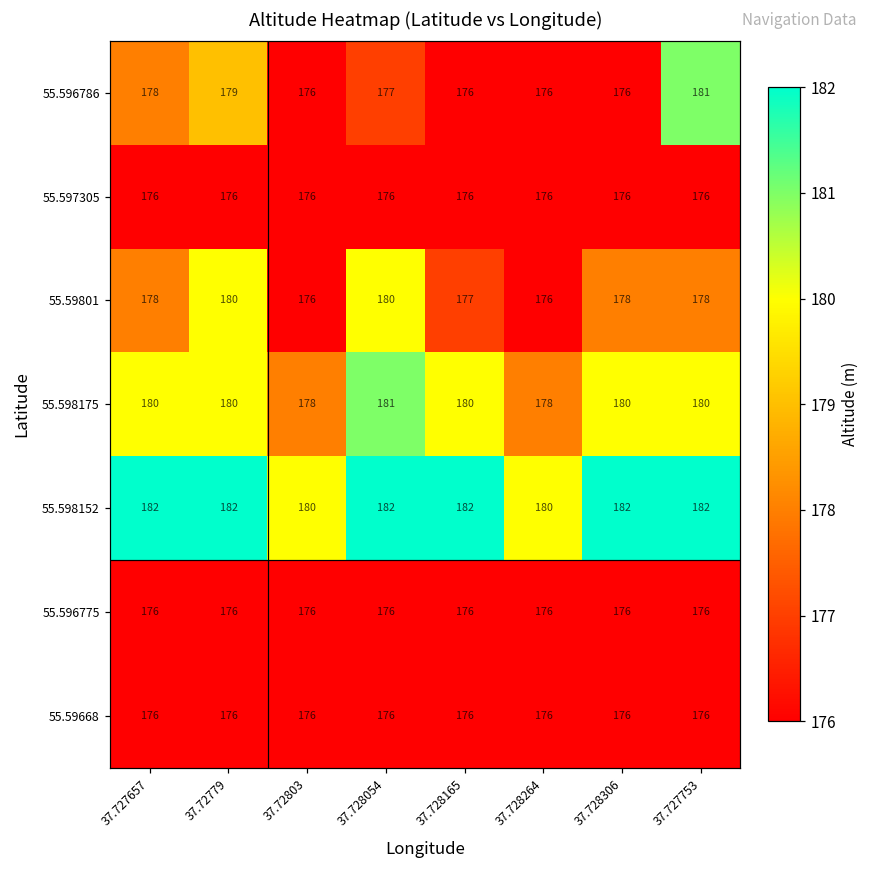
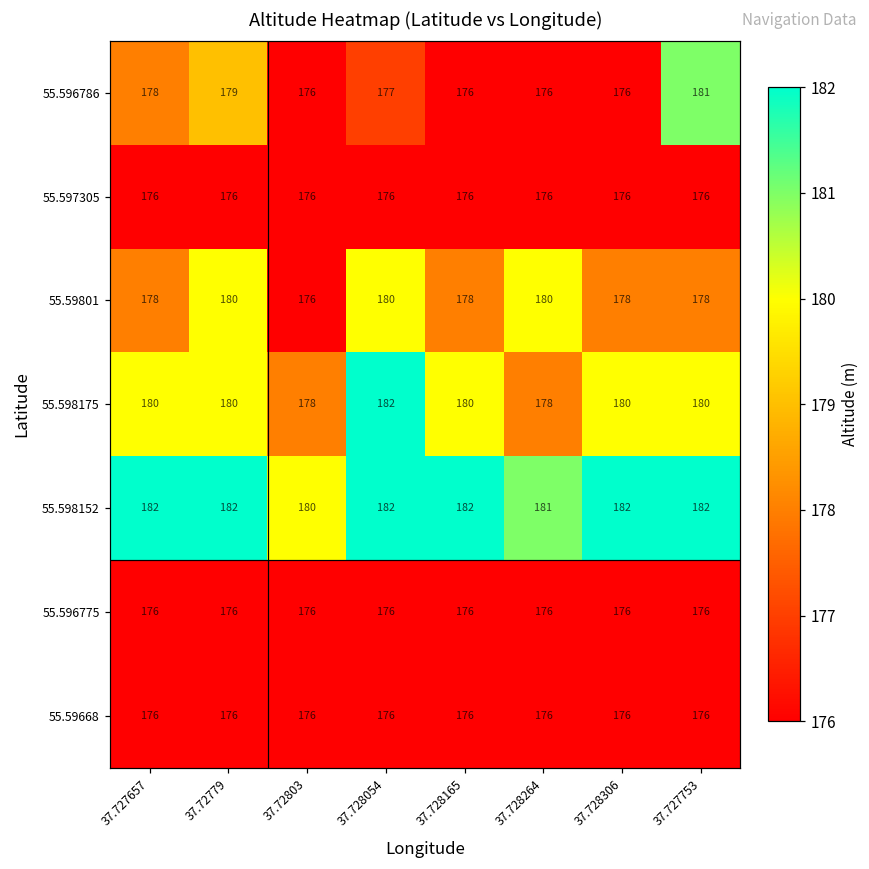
55.59801, 37.728165: 177 -> 178
55.59801, 37.728264: 176 -> 180
55.598175, 37.728054: 181 -> 182
55.598152, 37.728264: 180 -> 181
